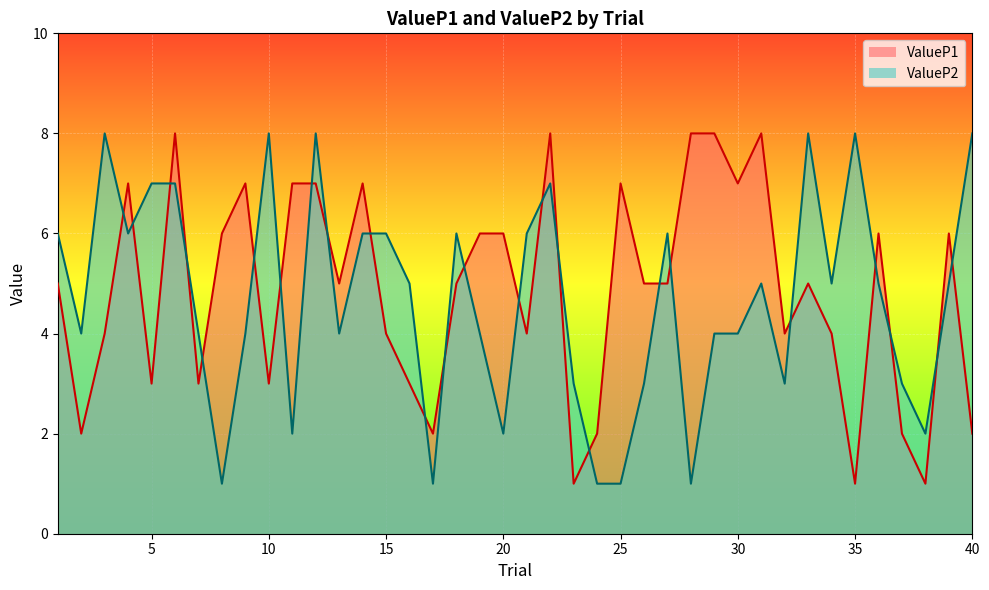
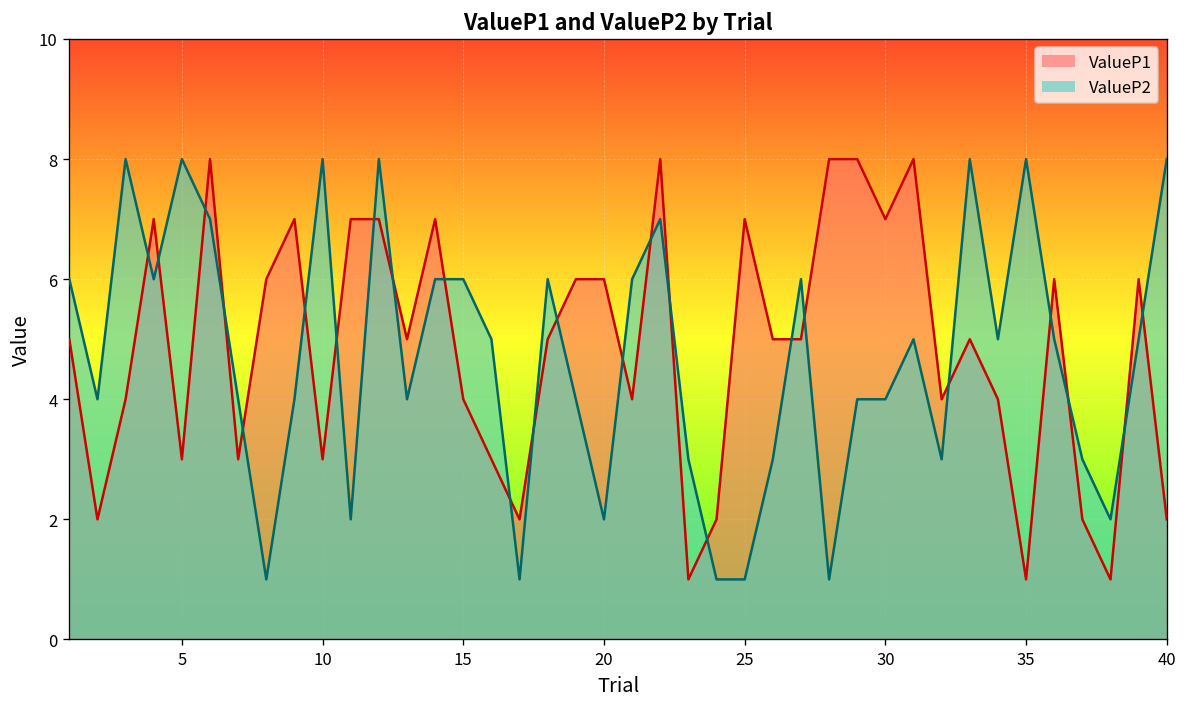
ValueP2, 5: 7 -> 8
